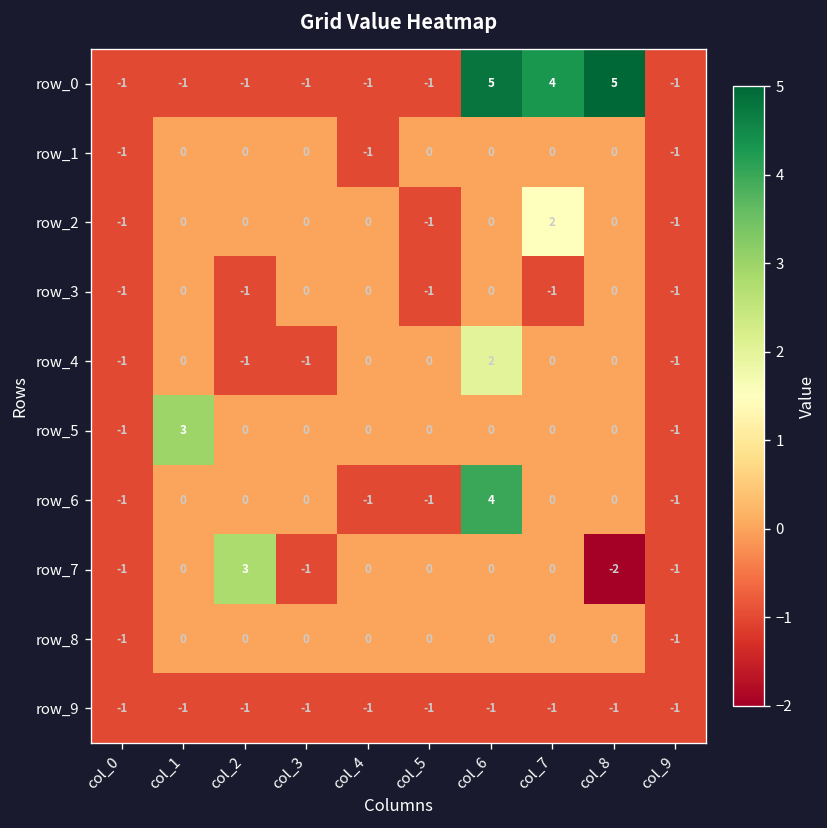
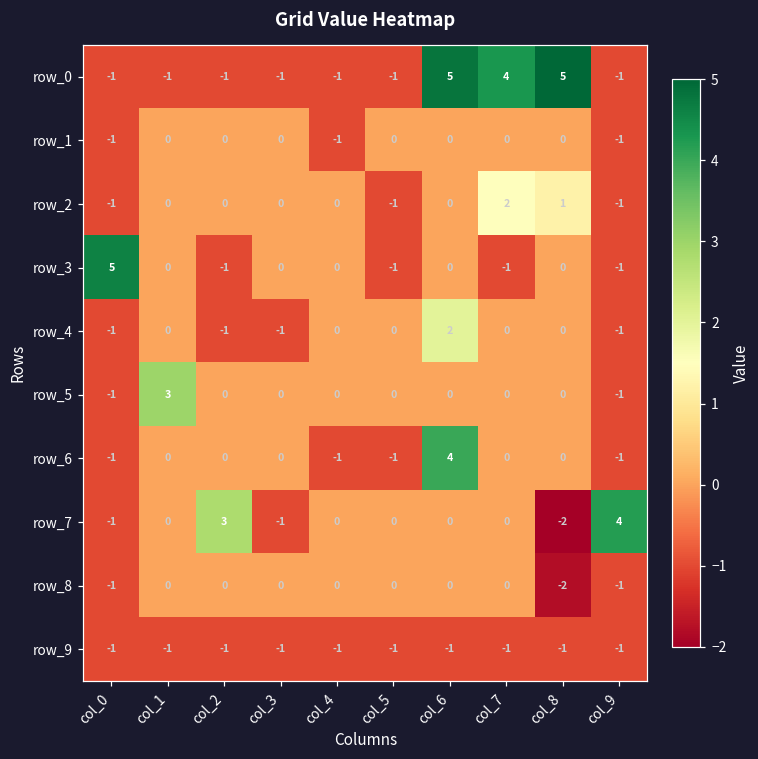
row_2, col_8: 0 -> 1
row_3, col_0: -1 -> 5
row_7, col_9: -1 -> 4
row_8, col_8: 0 -> -2
